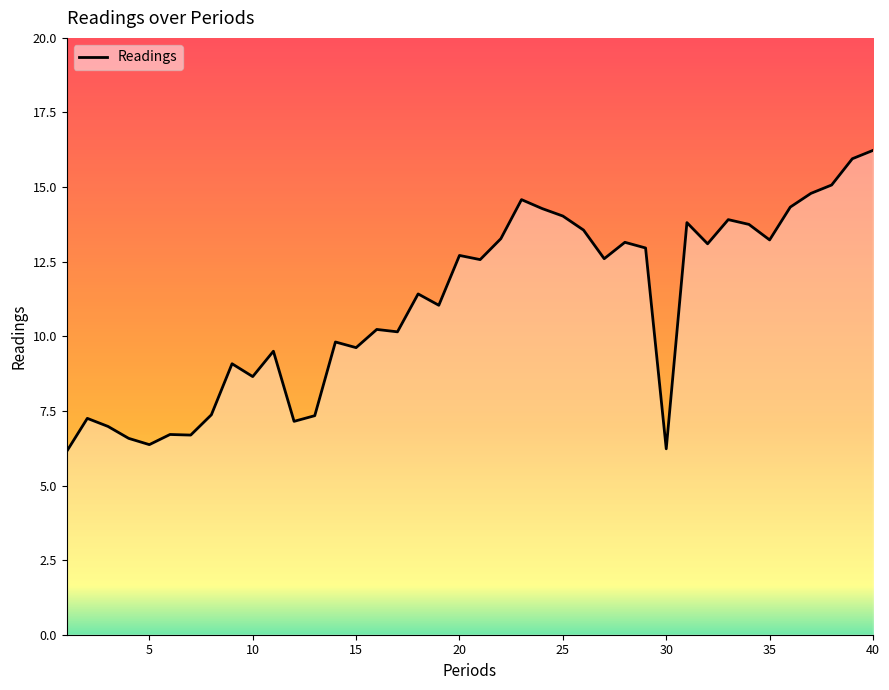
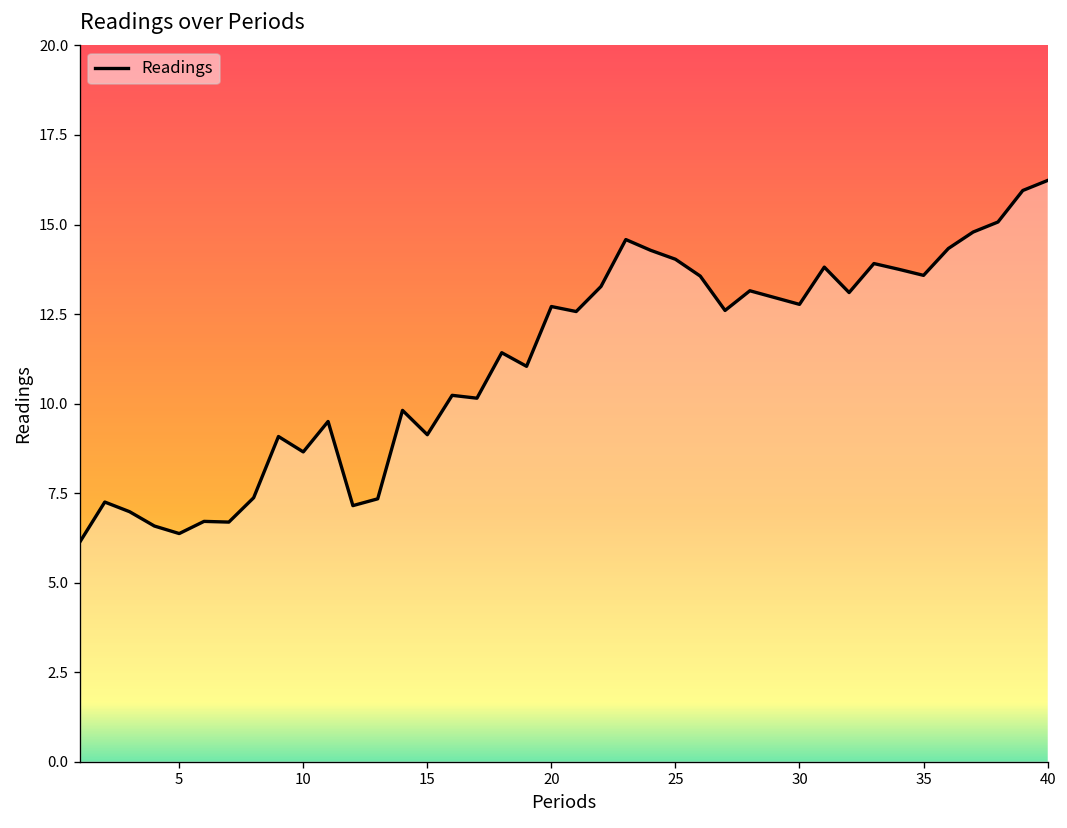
15: 9.6 -> 9.1
30: 6.2 -> 12.8
35: 13.2 -> 13.6
